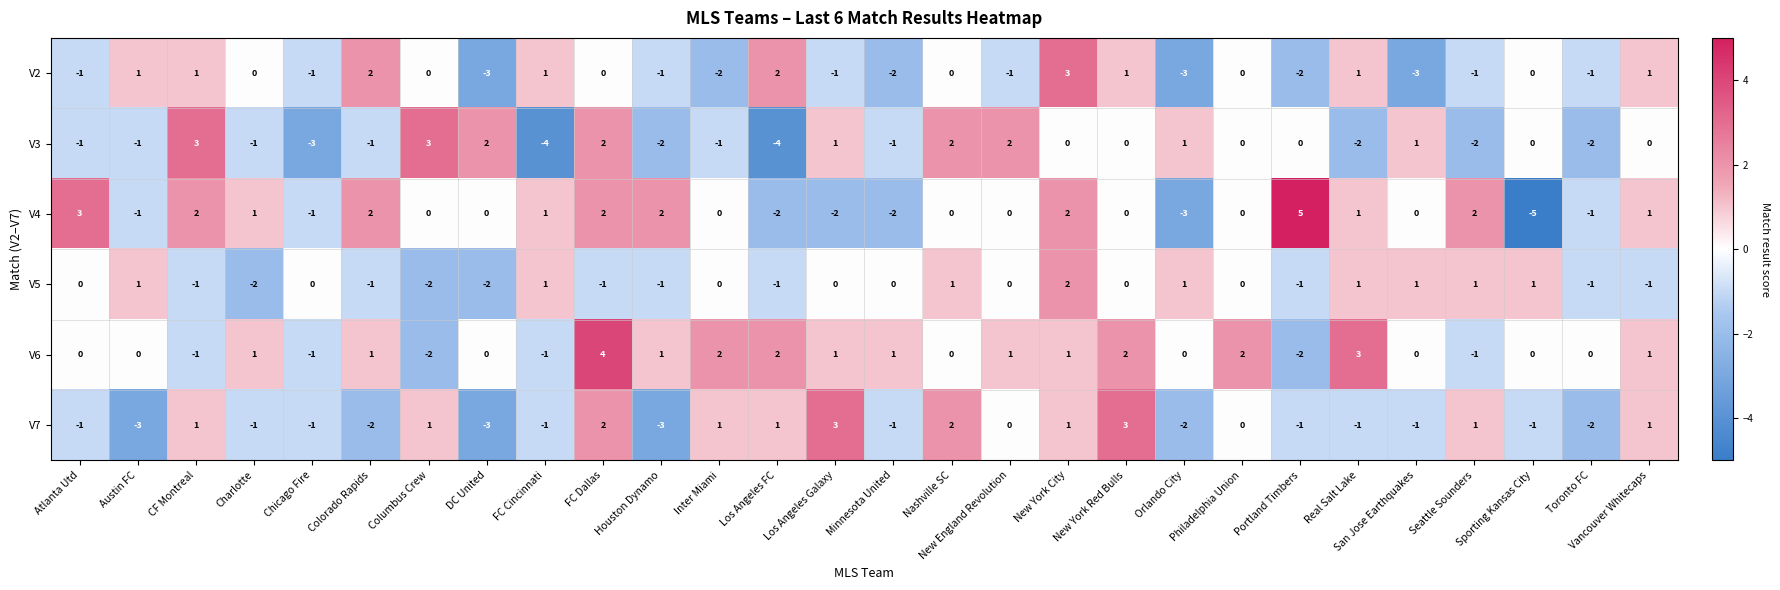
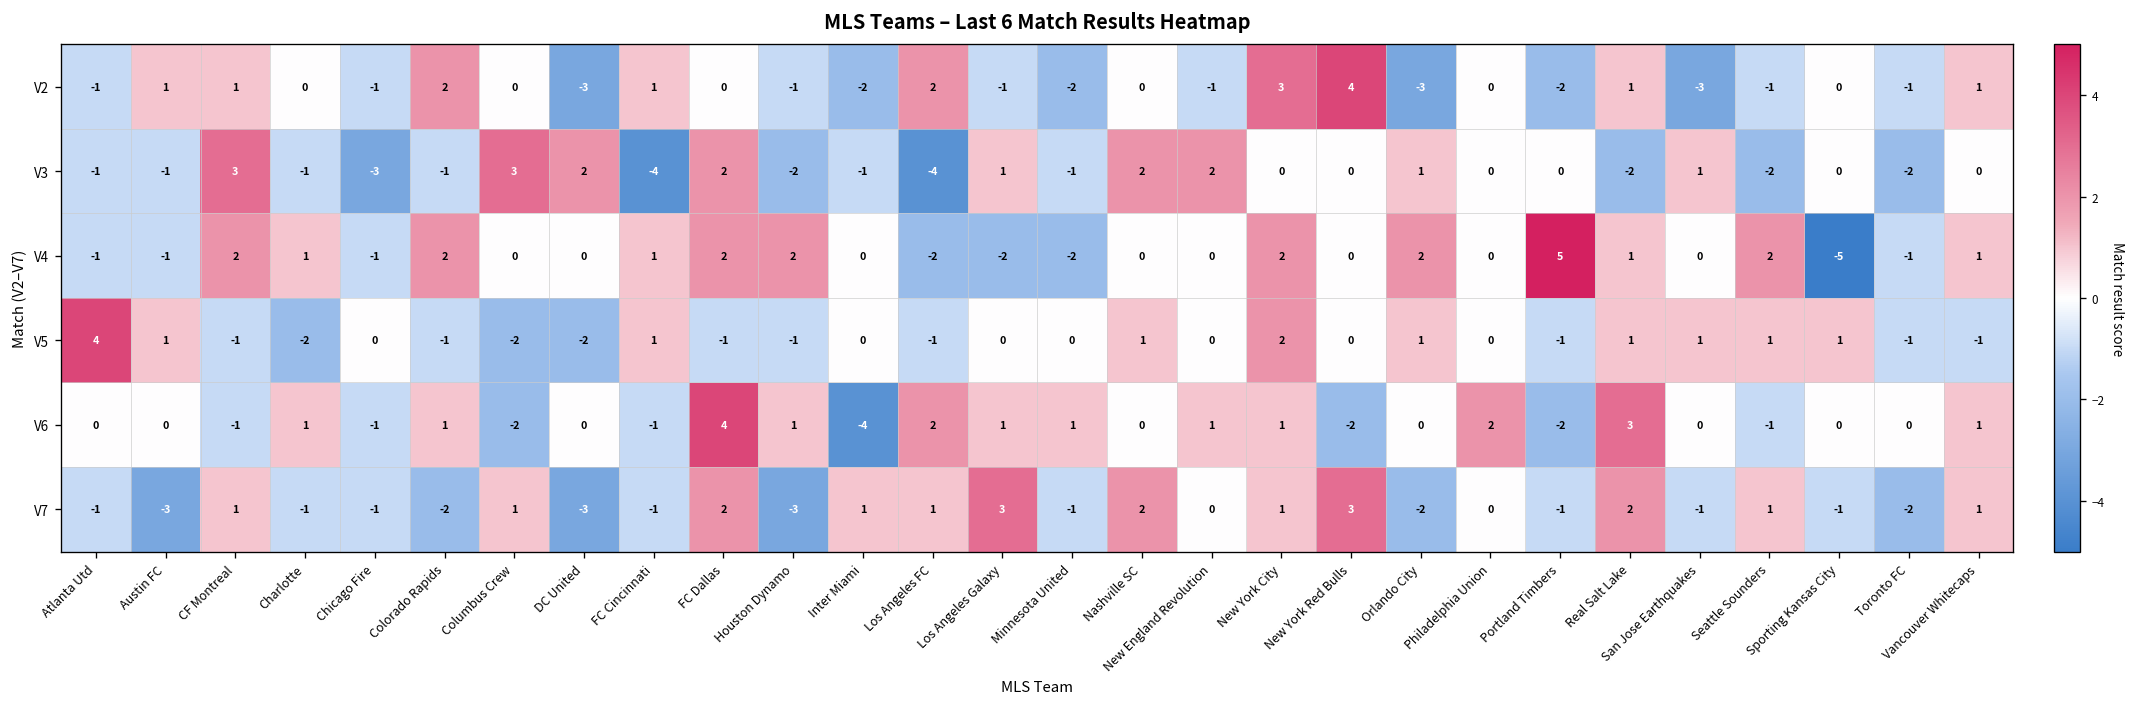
V2, New York Red Bulls: 1 -> 4
V4, Atlanta Utd: 3 -> -1
V4, Orlando City: -3 -> 2
V5, Atlanta Utd: 0 -> 4
V6, Inter Miami: 2 -> -4
V6, New York Red Bulls: 2 -> -2
V7, Real Salt Lake: -1 -> 2
